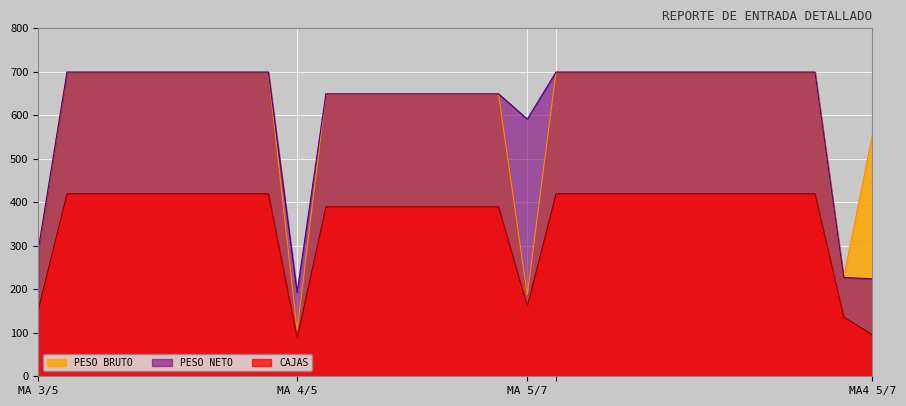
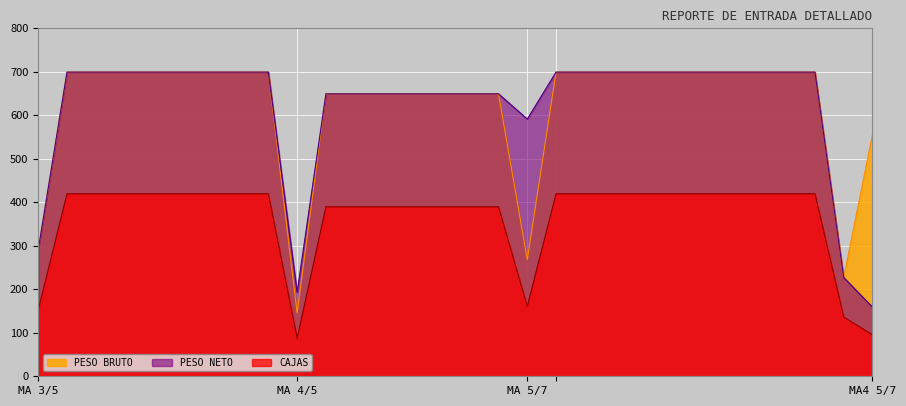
PESO BRUTO, MA 4/5: 110 -> 150
PESO BRUTO, MA 5/7: 190 -> 270
PESO NETO, MA4 5/7: 220 -> 160
